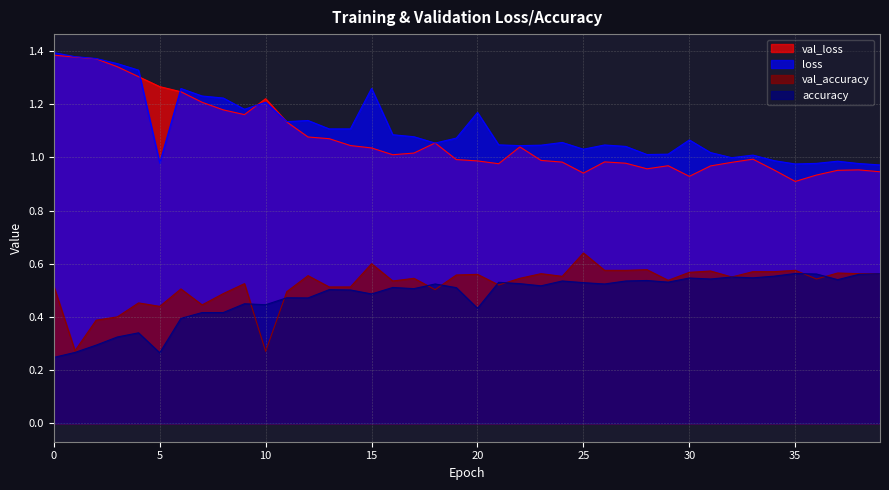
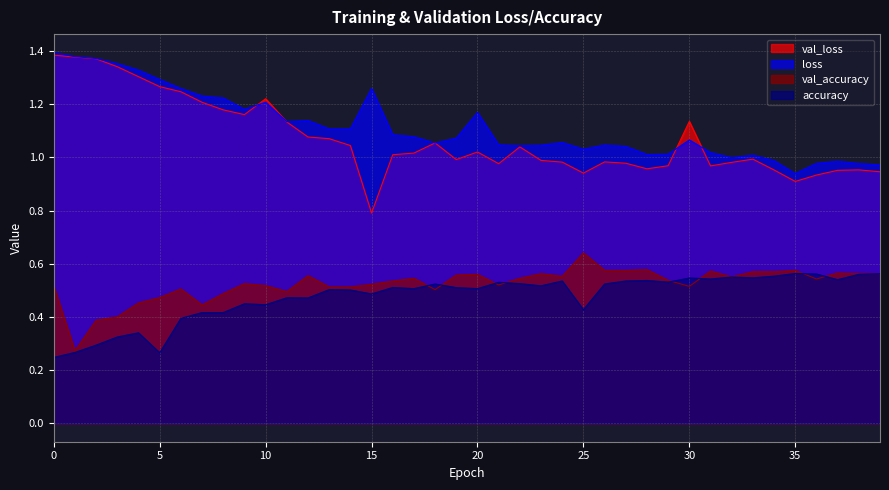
loss, 5: 0.98 -> 1.29
val_accuracy, 5: 0.44 -> 0.47
val_accuracy, 10: 0.27 -> 0.52
val_loss, 15: 1.04 -> 0.79
val_accuracy, 15: 0.60 -> 0.52
val_loss, 20: 0.99 -> 1.02
accuracy, 20: 0.43 -> 0.51
accuracy, 25: 0.53 -> 0.43
val_loss, 30: 0.93 -> 1.14
val_accuracy, 30: 0.57 -> 0.51
loss, 35: 0.98 -> 0.94
